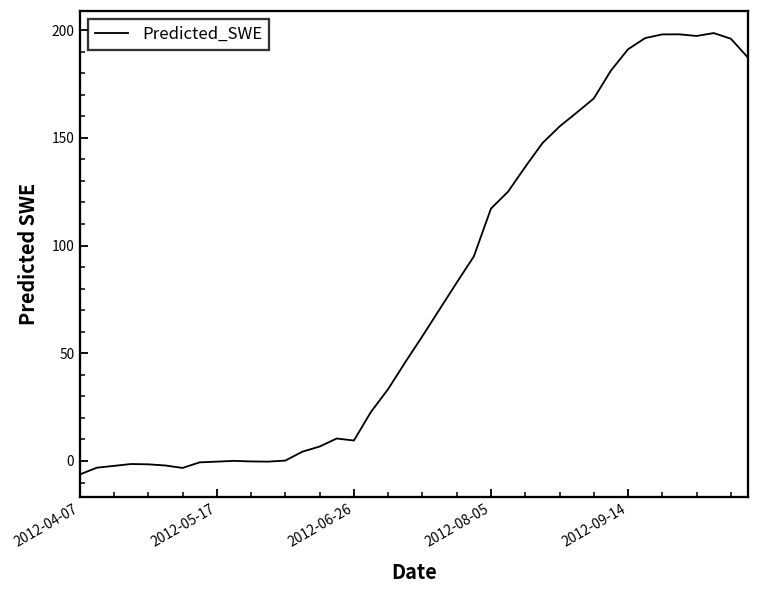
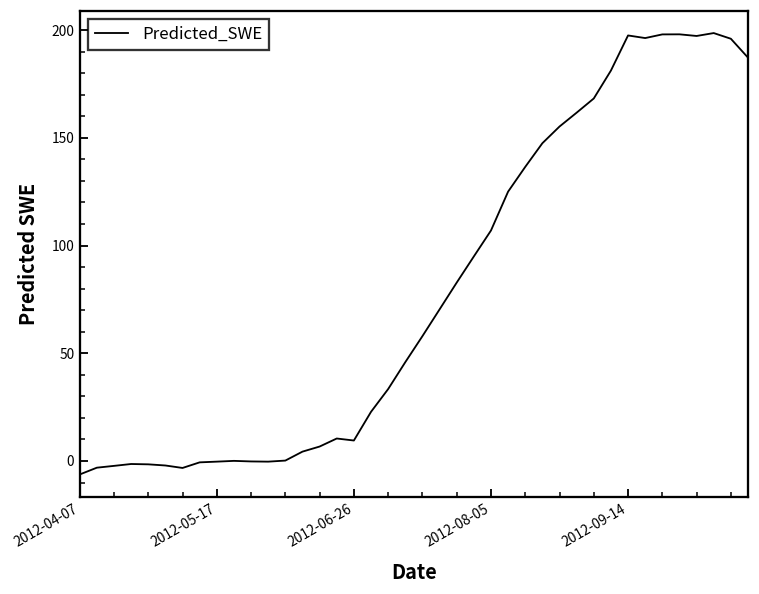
2012-08-05: 117 -> 107
2012-09-14: 191 -> 197
